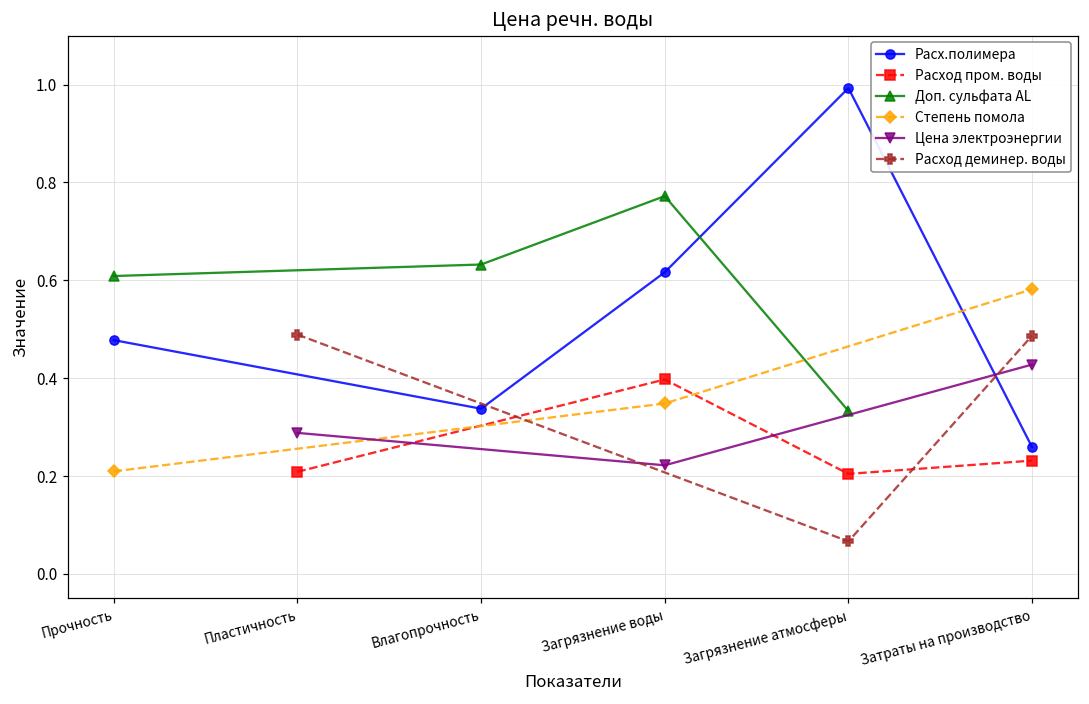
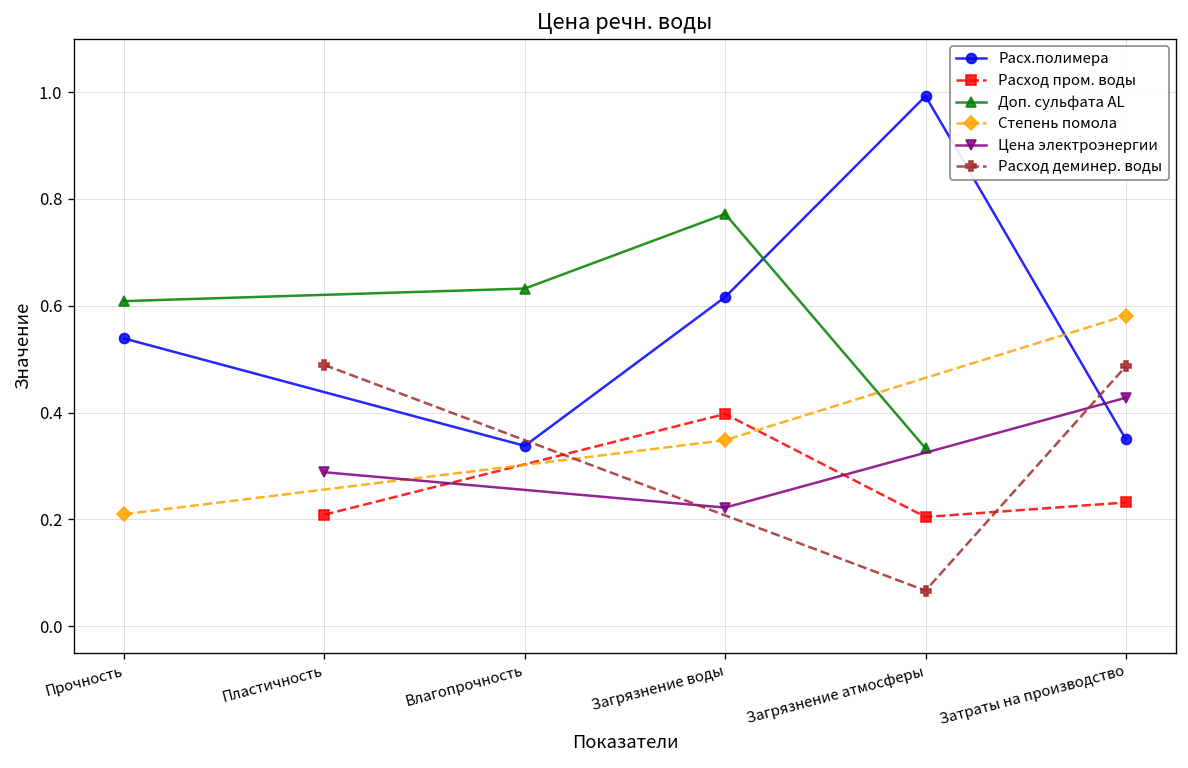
Расх.полимера, Прочность: 0.48 -> 0.54
Расх.полимера, Затраты на производство: 0.26 -> 0.35
